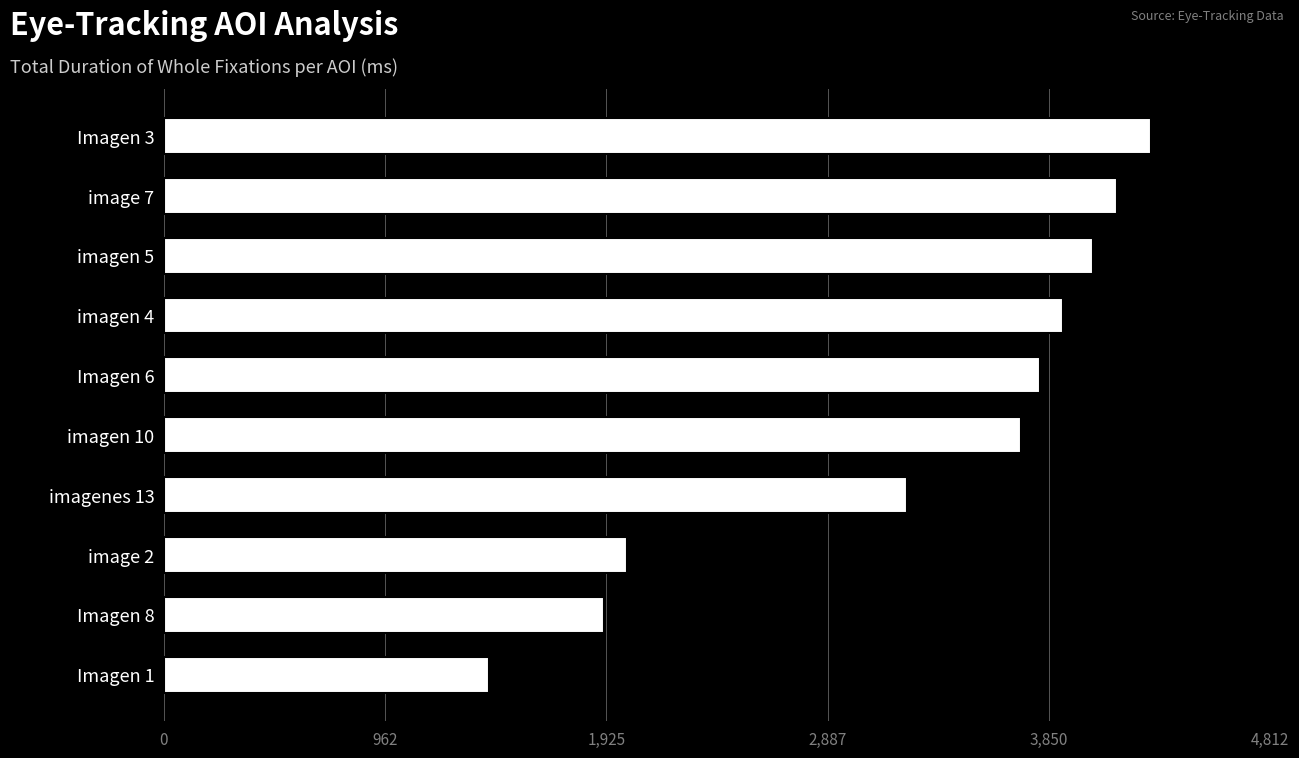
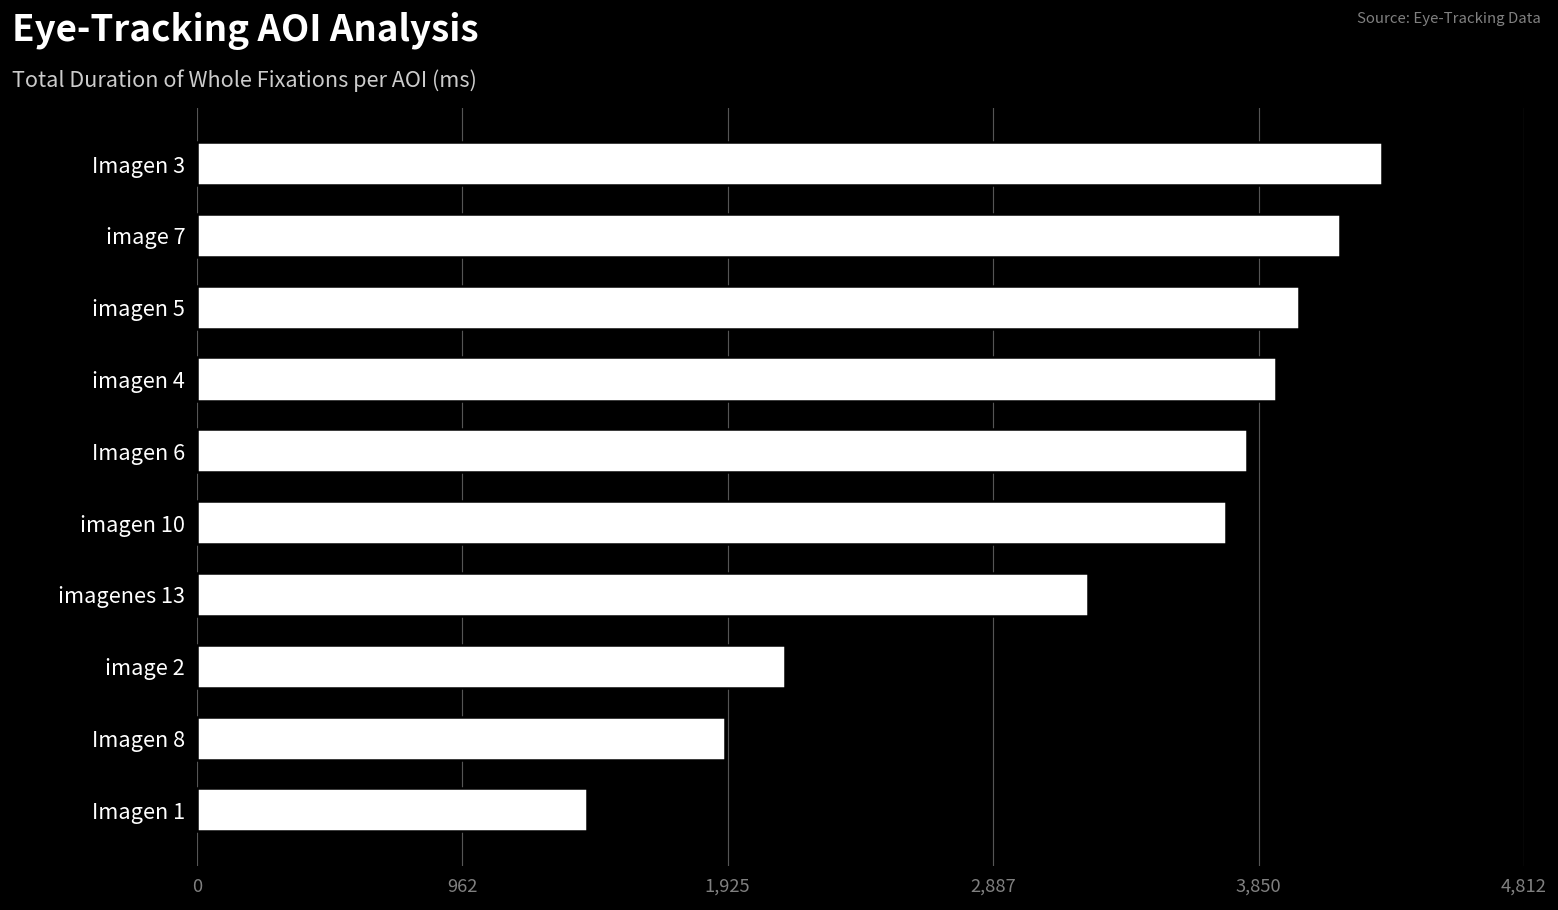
imagen 5: 4,040 -> 4,000
image 2: 2,020 -> 2,130
